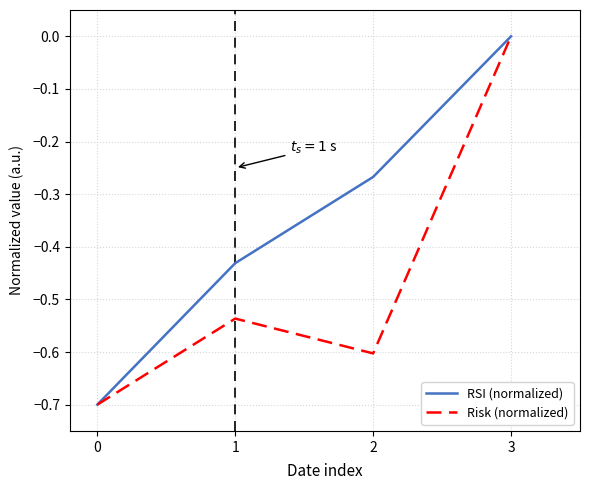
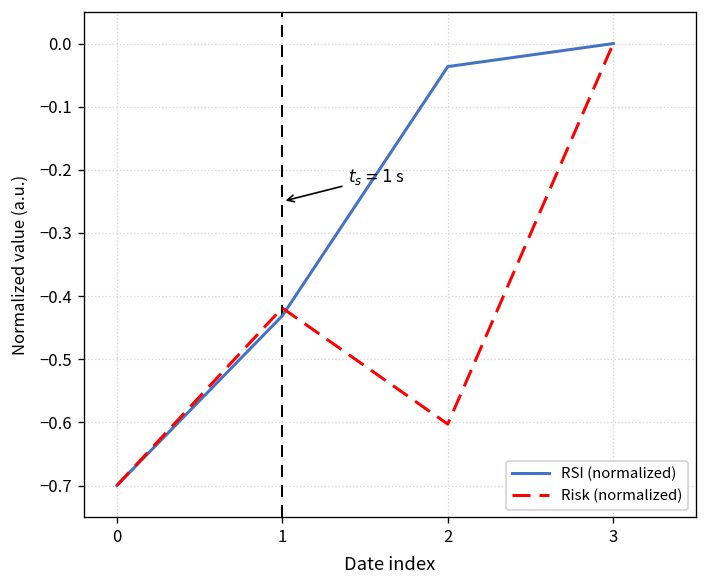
Risk (normalized), 1: -0.54 -> -0.42
RSI (normalized), 2: -0.27 -> -0.04
